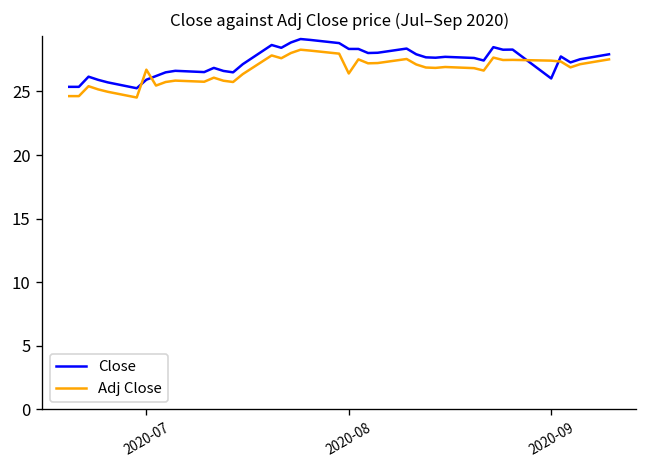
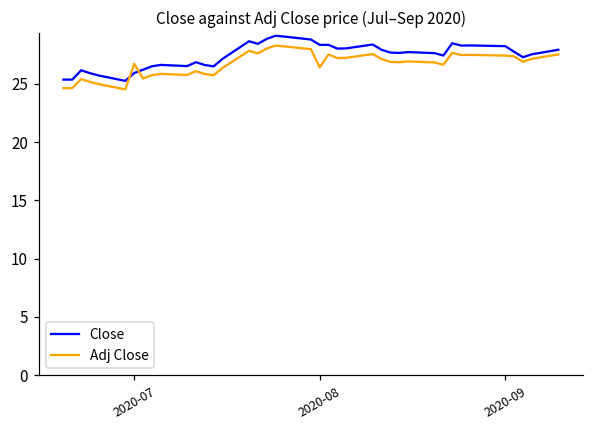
Close, 2020-09: 26.0 -> 28.2
